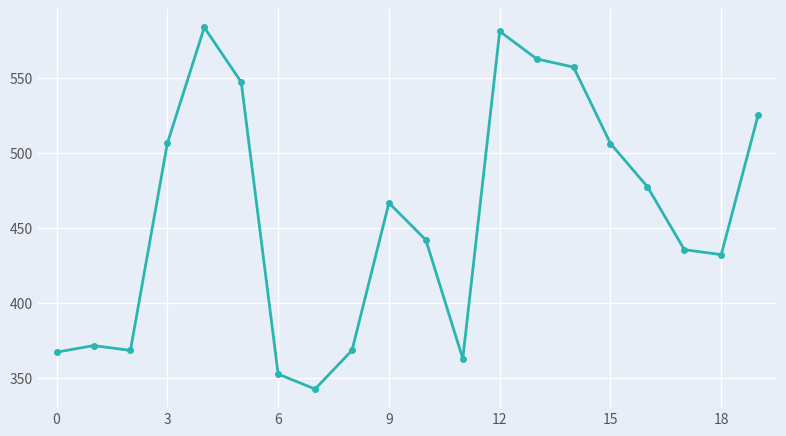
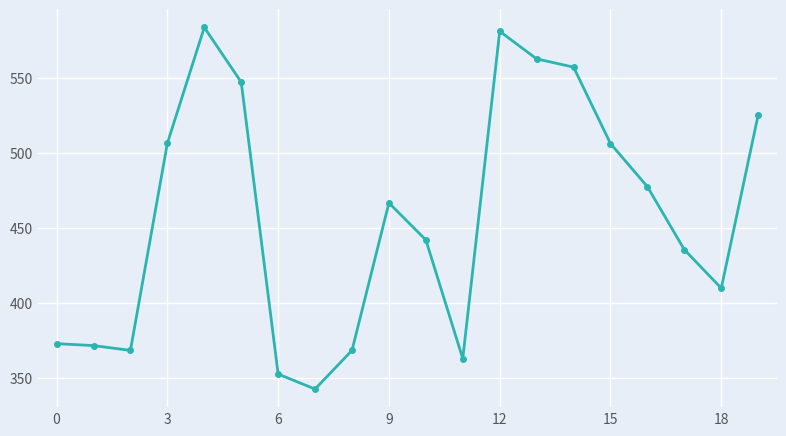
0: 367 -> 373
18: 432 -> 410
